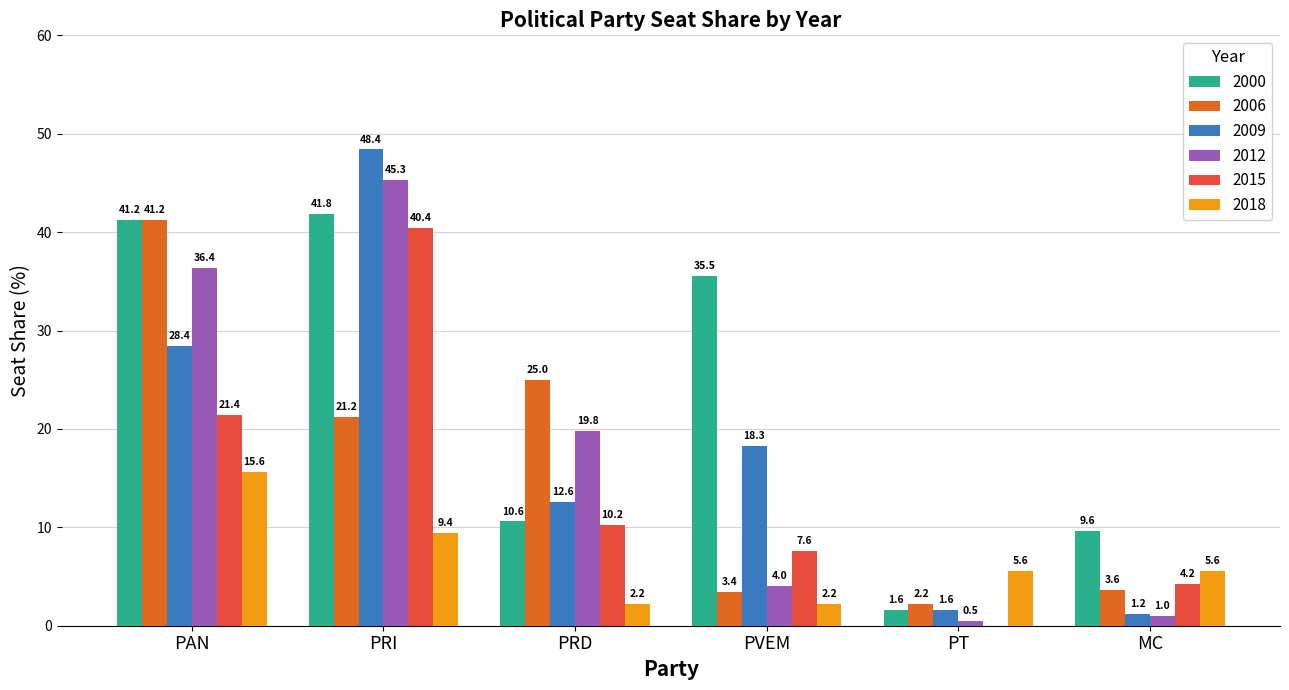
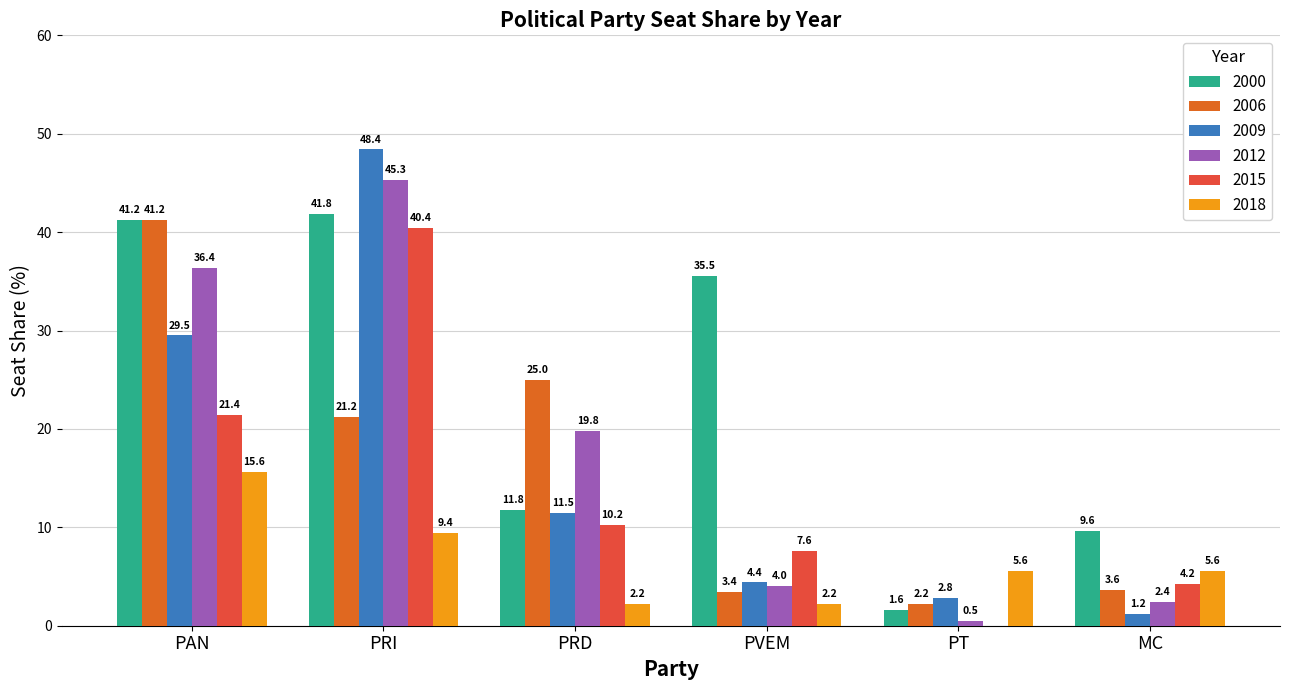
2009, PAN: 28.4 -> 29.5
2000, PRD: 10.6 -> 11.8
2009, PRD: 12.6 -> 11.5
2009, PVEM: 18.3 -> 4.4
2009, PT: 1.6 -> 2.8
2012, MC: 1.0 -> 2.4
